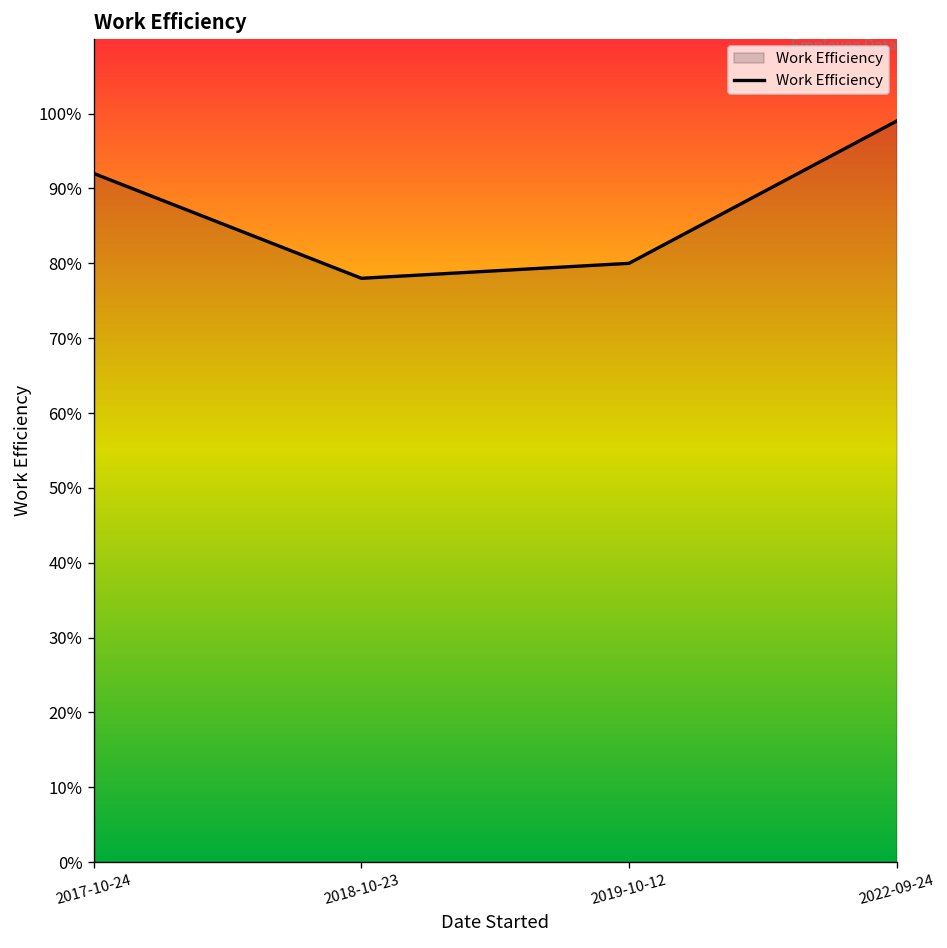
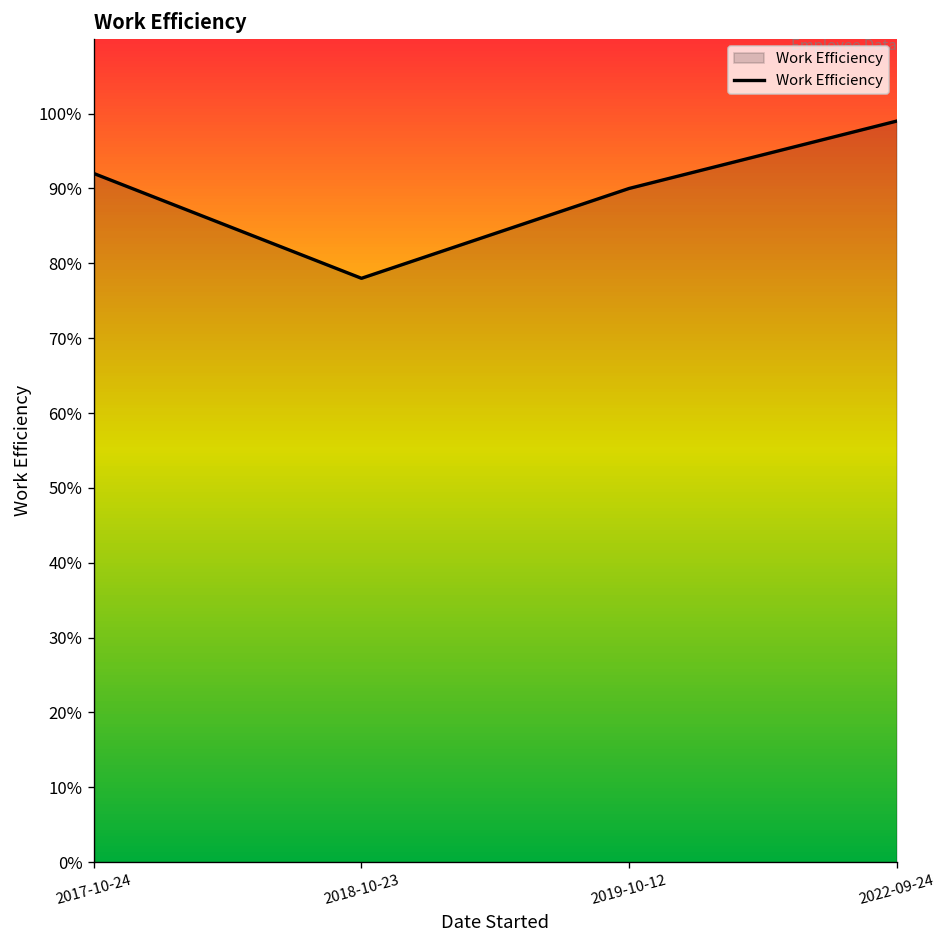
2019-10-12: 80% -> 90%
